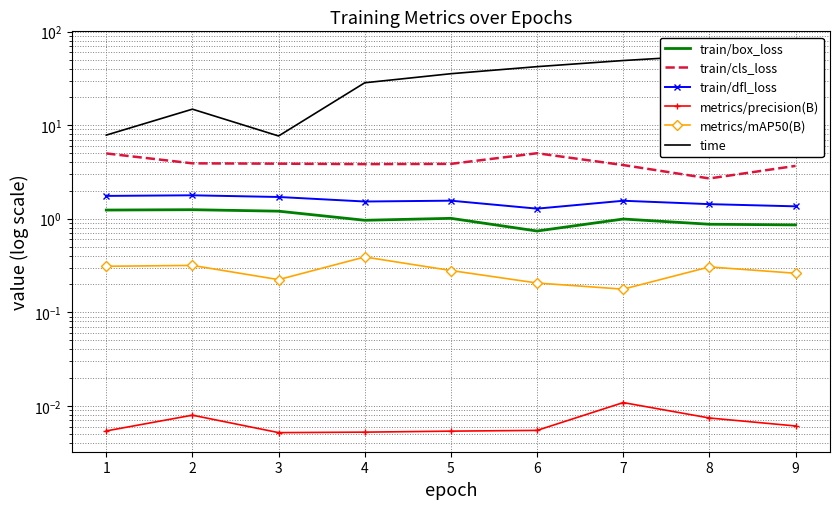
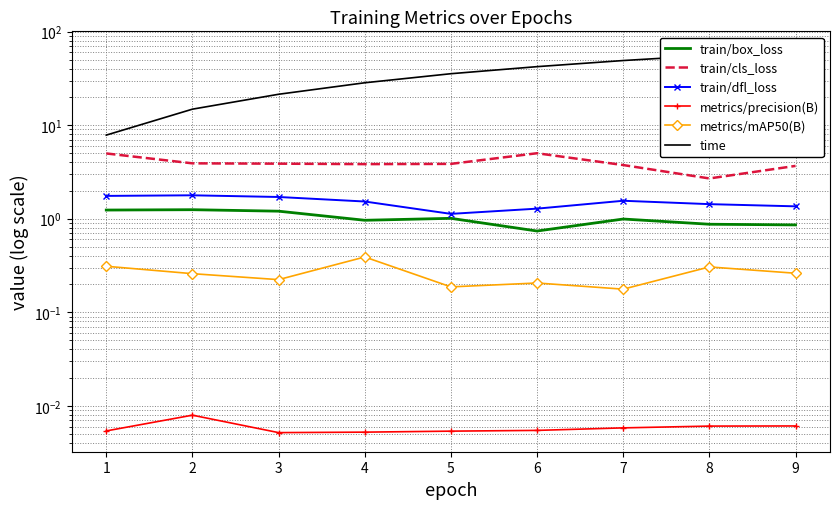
metrics/mAP50(B), 2: 0.32 -> 0.26
time, 3: 8 -> 21
train/dfl_loss, 5: 1.6 -> 1.1
metrics/mAP50(B), 5: 0.28 -> 0.19
metrics/precision(B), 7: 0.011 -> 0.006
metrics/precision(B), 8: 0.007 -> 0.006
